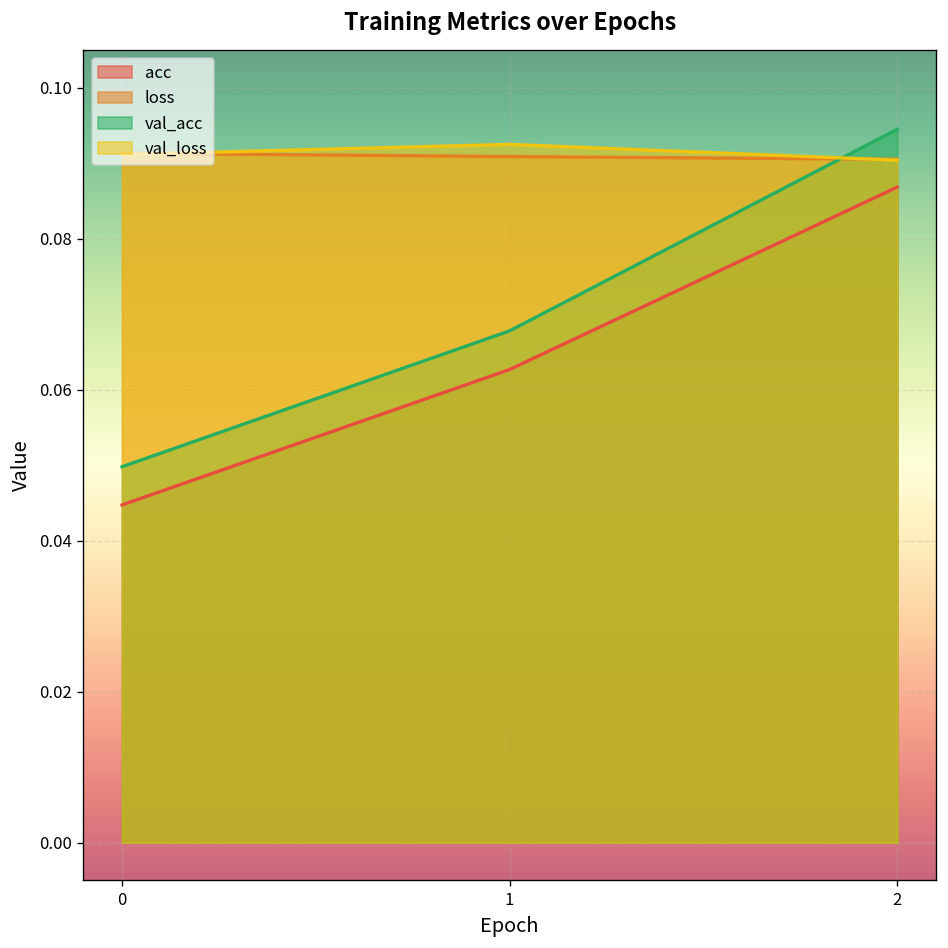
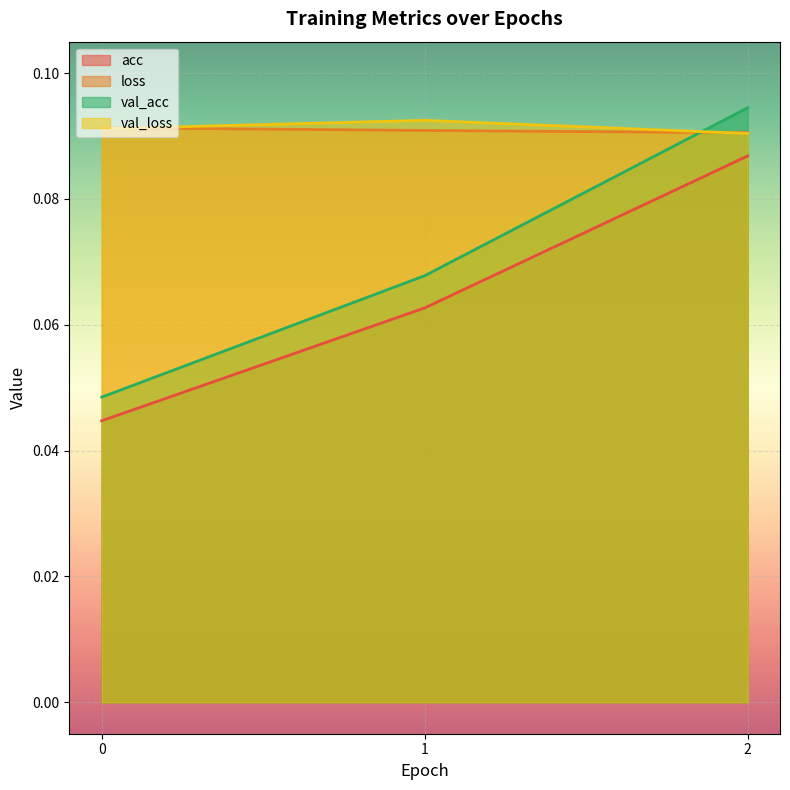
val_acc, 0: 0.050 -> 0.049
